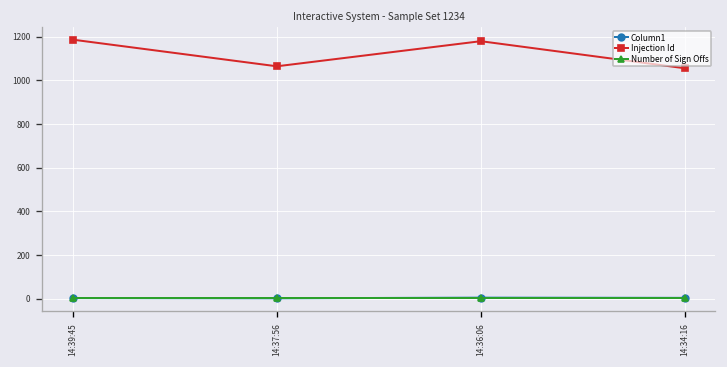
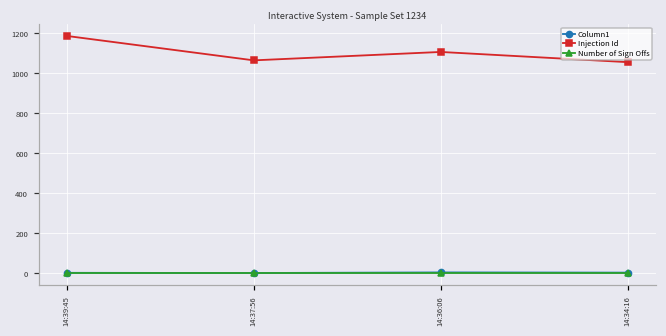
Injection Id, 14:36:06: 1180 -> 1110
